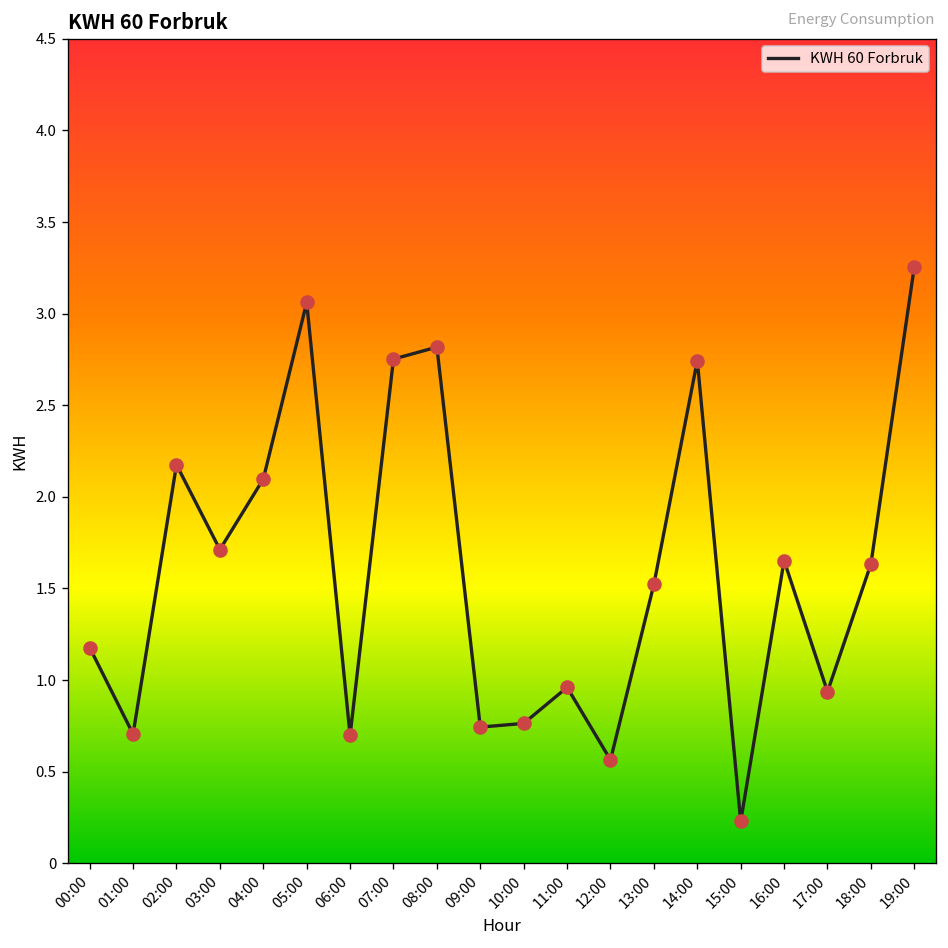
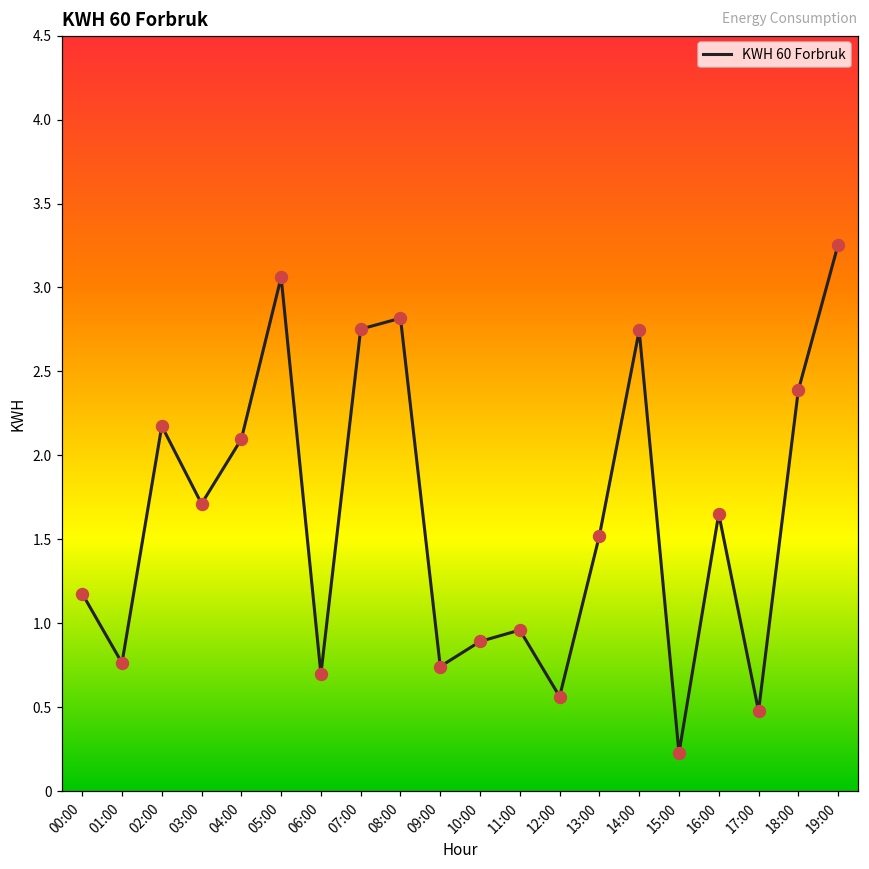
01:00: 0.71 -> 0.76
10:00: 0.76 -> 0.89
17:00: 0.94 -> 0.48
18:00: 1.63 -> 2.39
